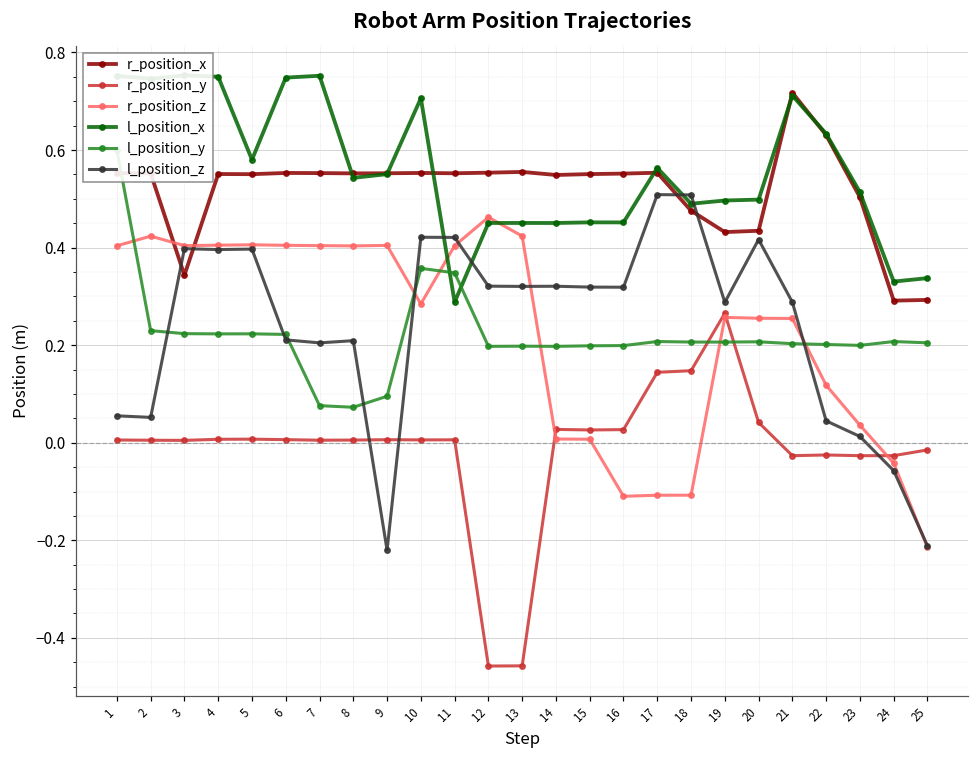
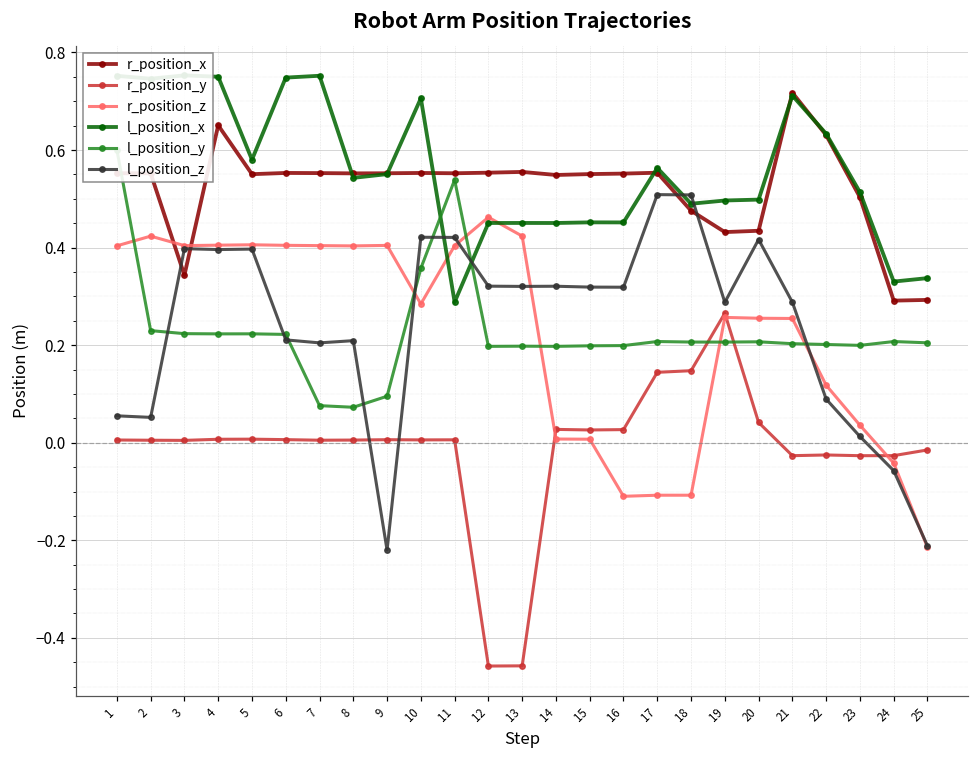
r_position_x, 4: 0.55 -> 0.65
l_position_y, 11: 0.35 -> 0.54
l_position_z, 22: 0.04 -> 0.09
